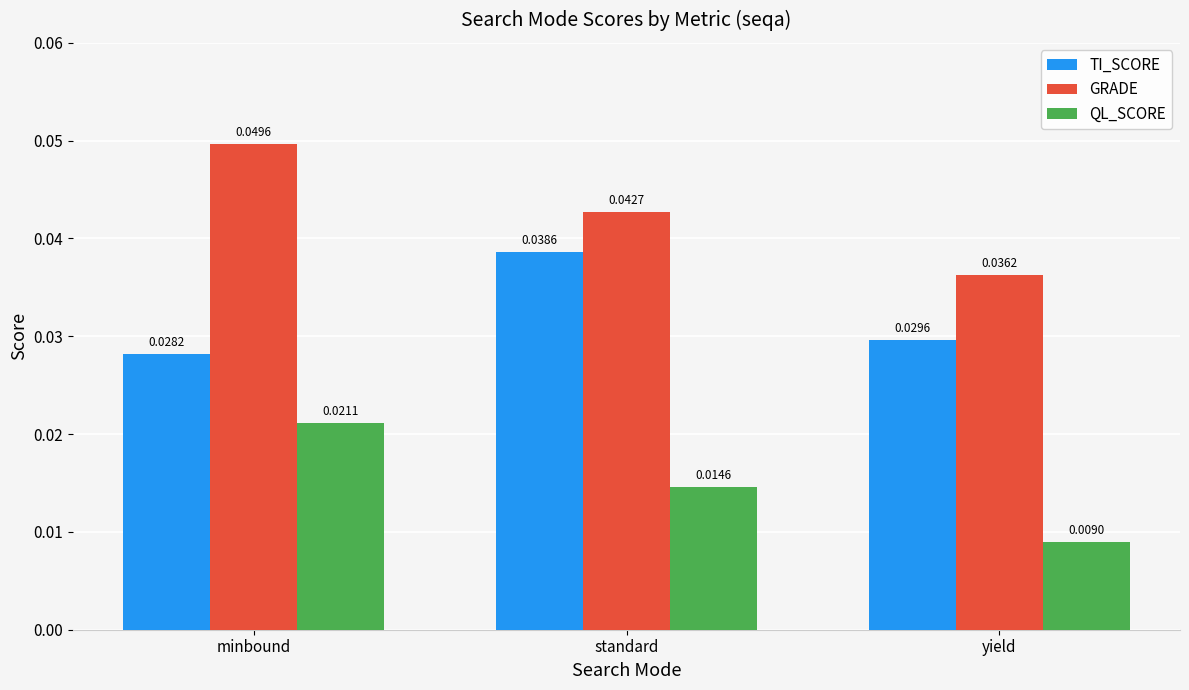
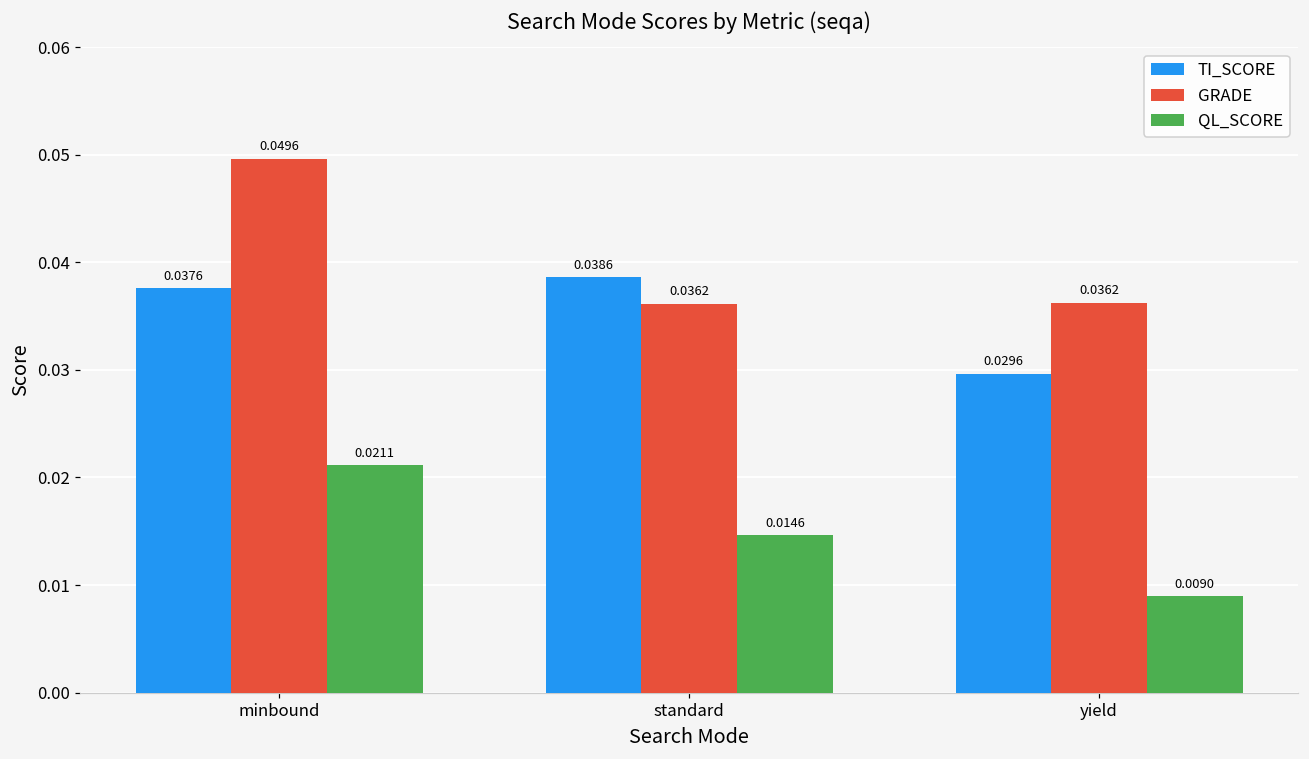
TI_SCORE, minbound: 0.0282 -> 0.0376
GRADE, standard: 0.0427 -> 0.0362
